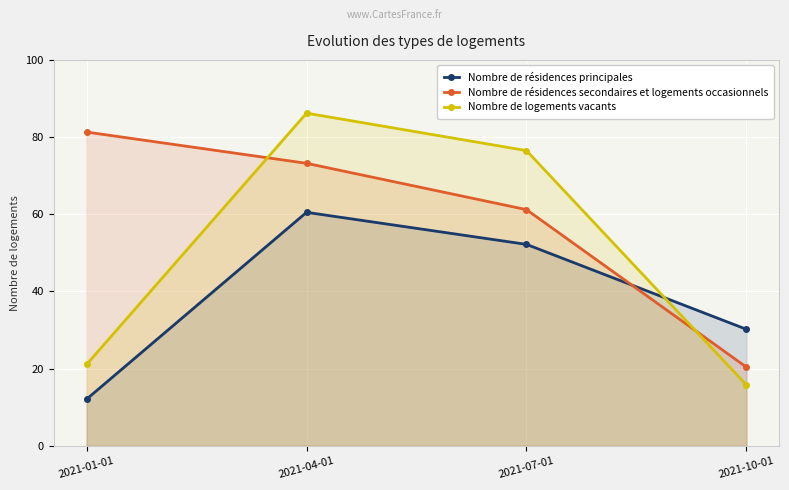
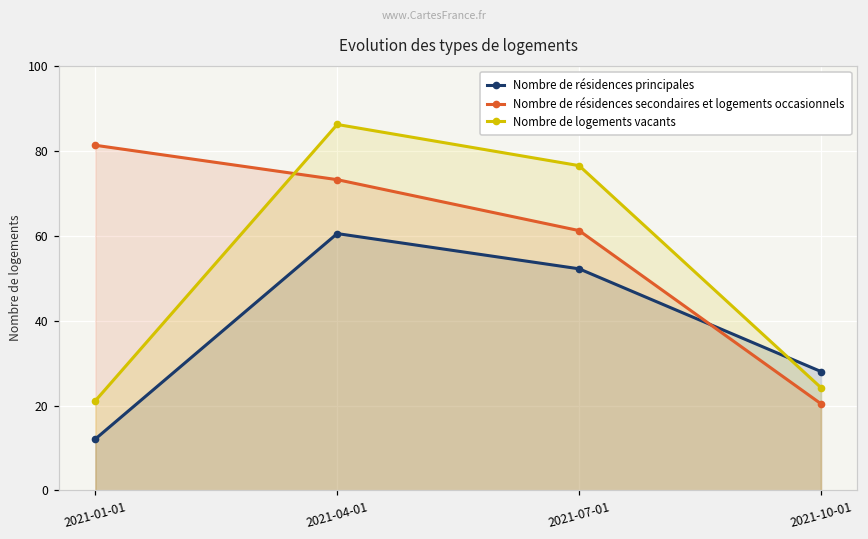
Nombre de résidences principales, 2021-10-01: 30 -> 28
Nombre de logements vacants, 2021-10-01: 16 -> 24
